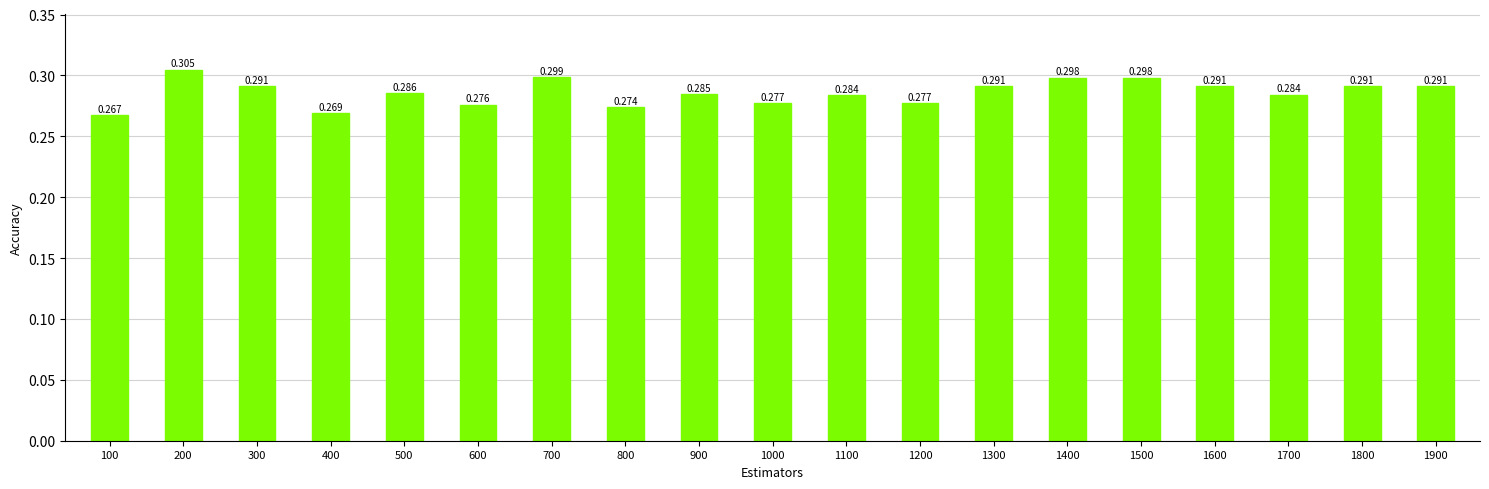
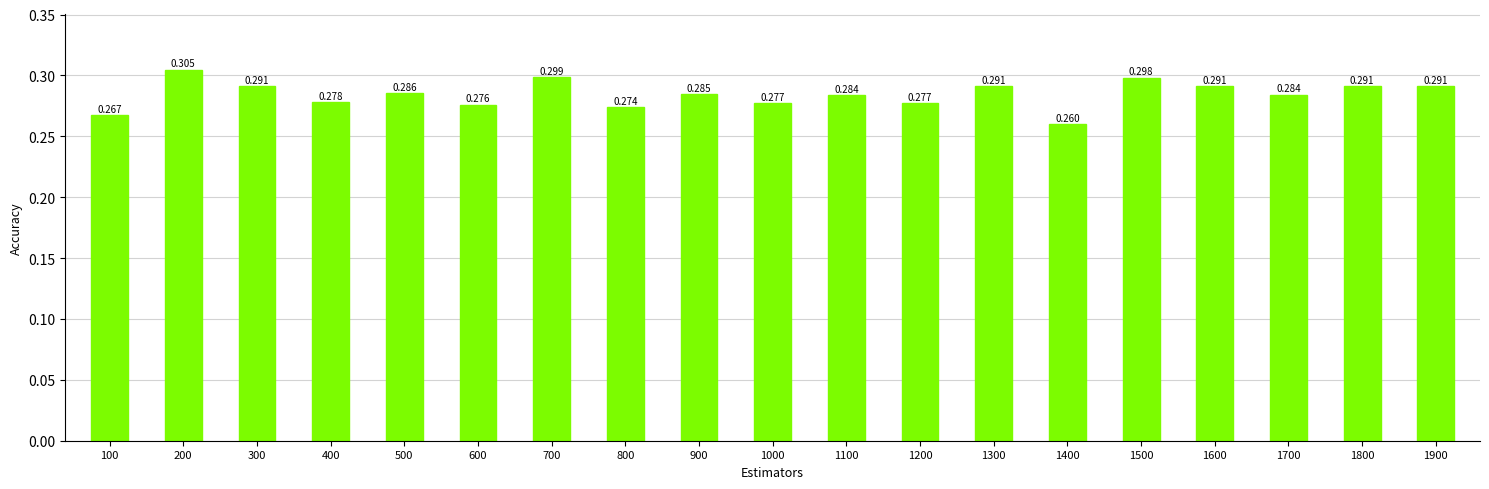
400: 0.269 -> 0.278
1400: 0.298 -> 0.260
